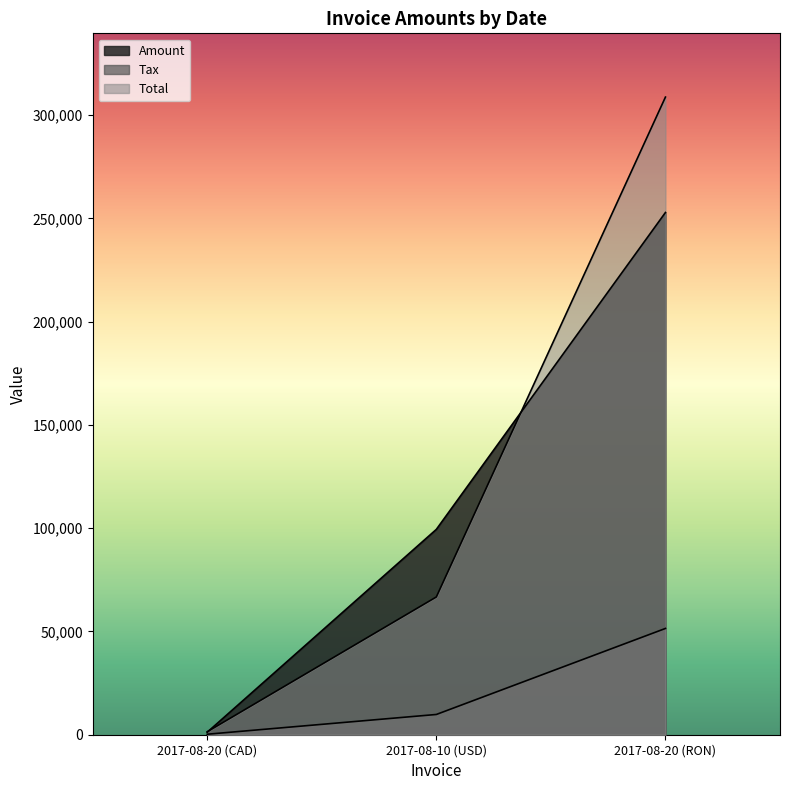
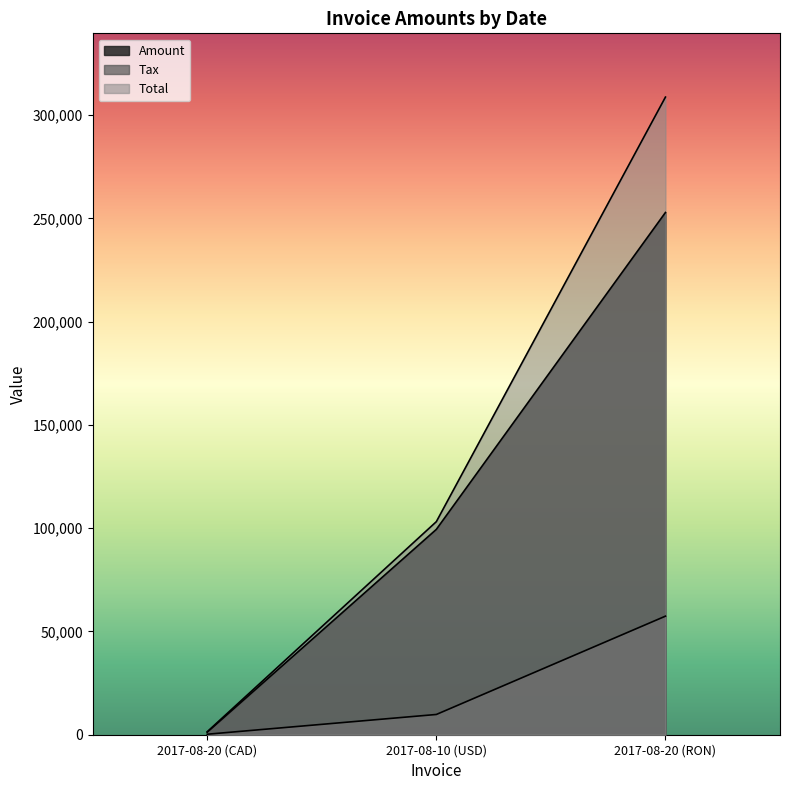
Total, 2017-08-10 (USD): 67,000 -> 103,000
Tax, 2017-08-20 (RON): 51,000 -> 57,000
